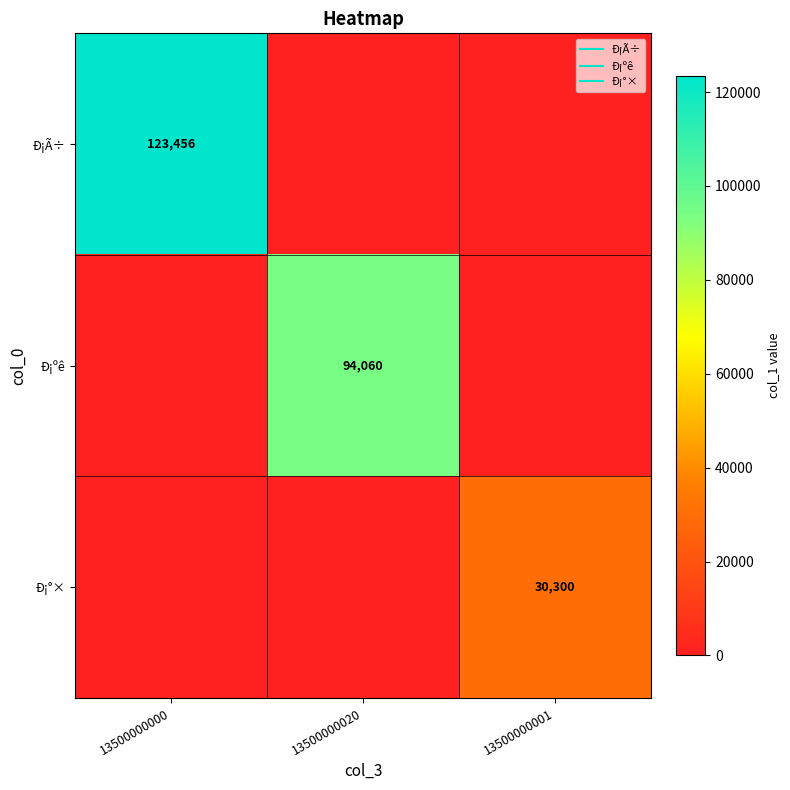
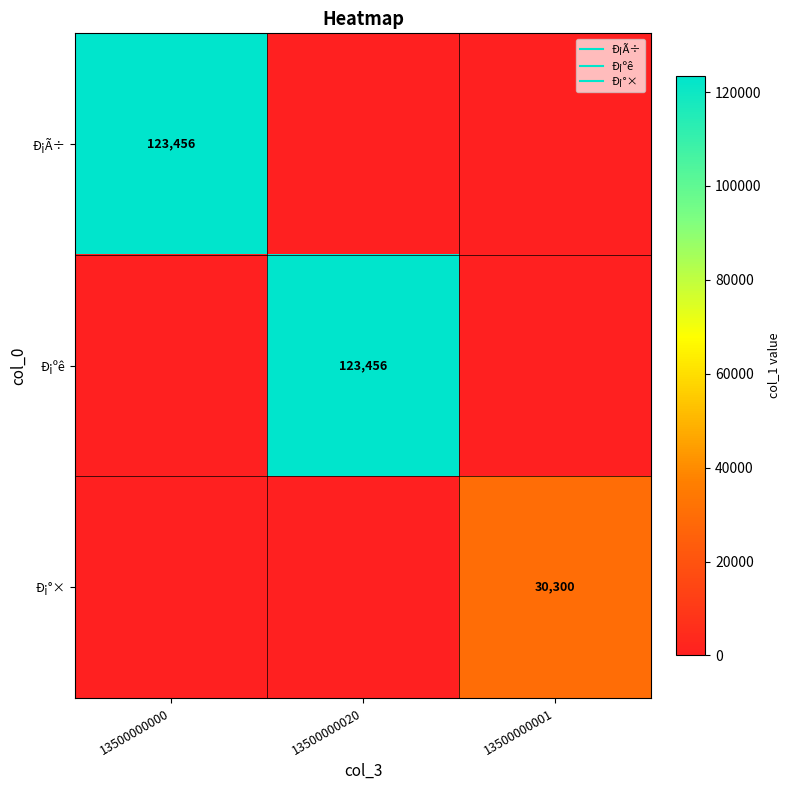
Ð¡ºê, 13500000020: 94,060 -> 123,456
